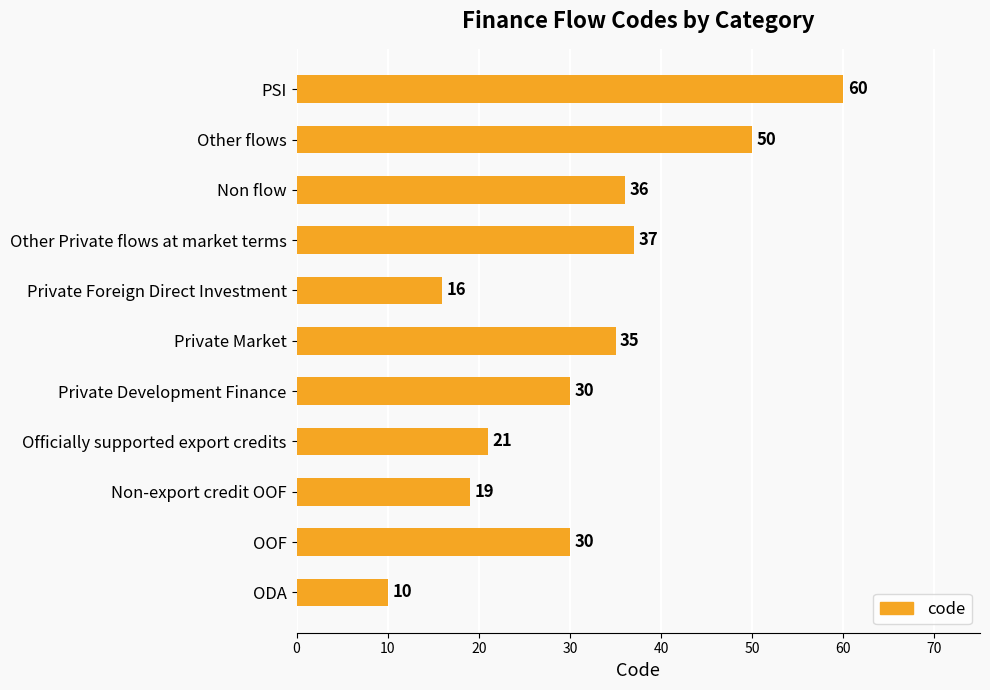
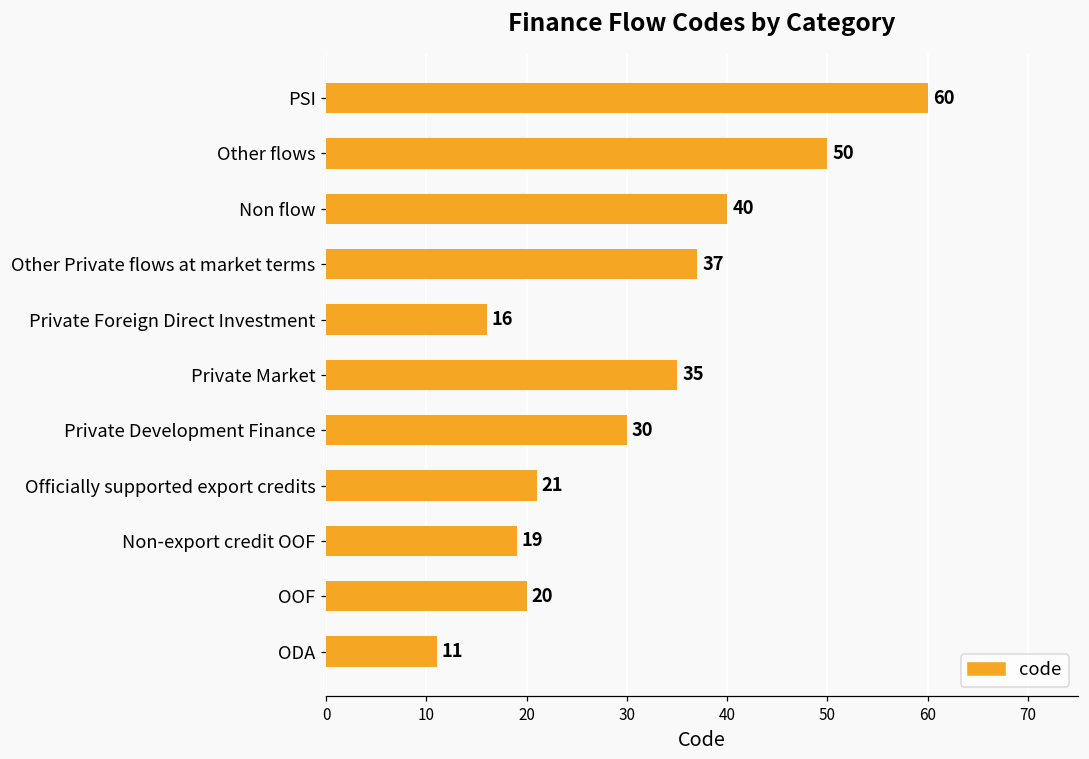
Non flow: 36 -> 40
OOF: 30 -> 20
ODA: 10 -> 11
